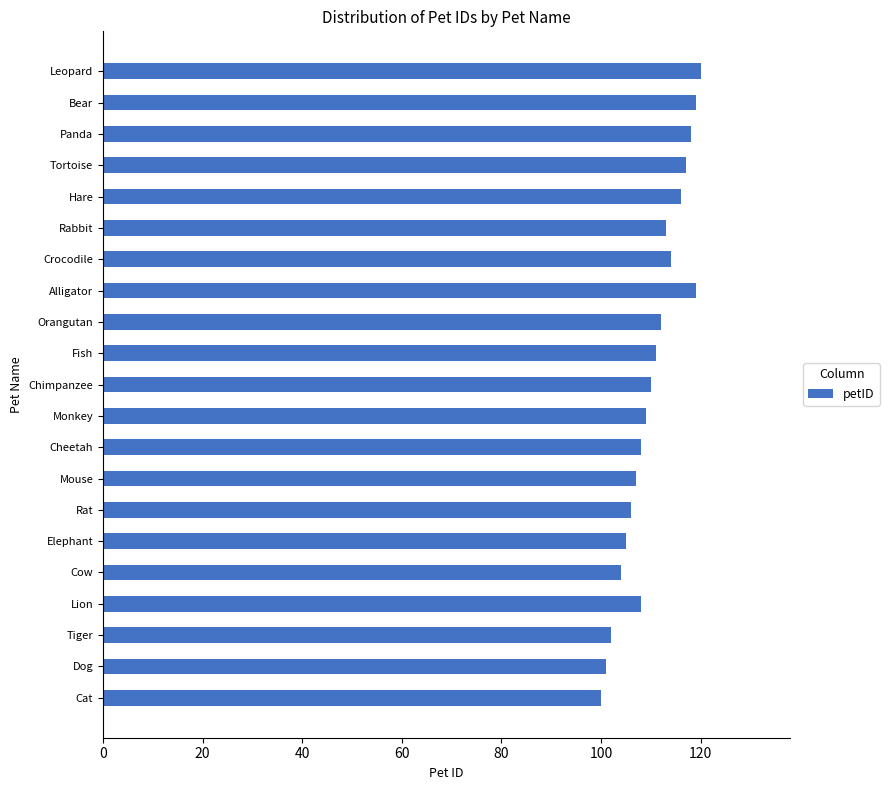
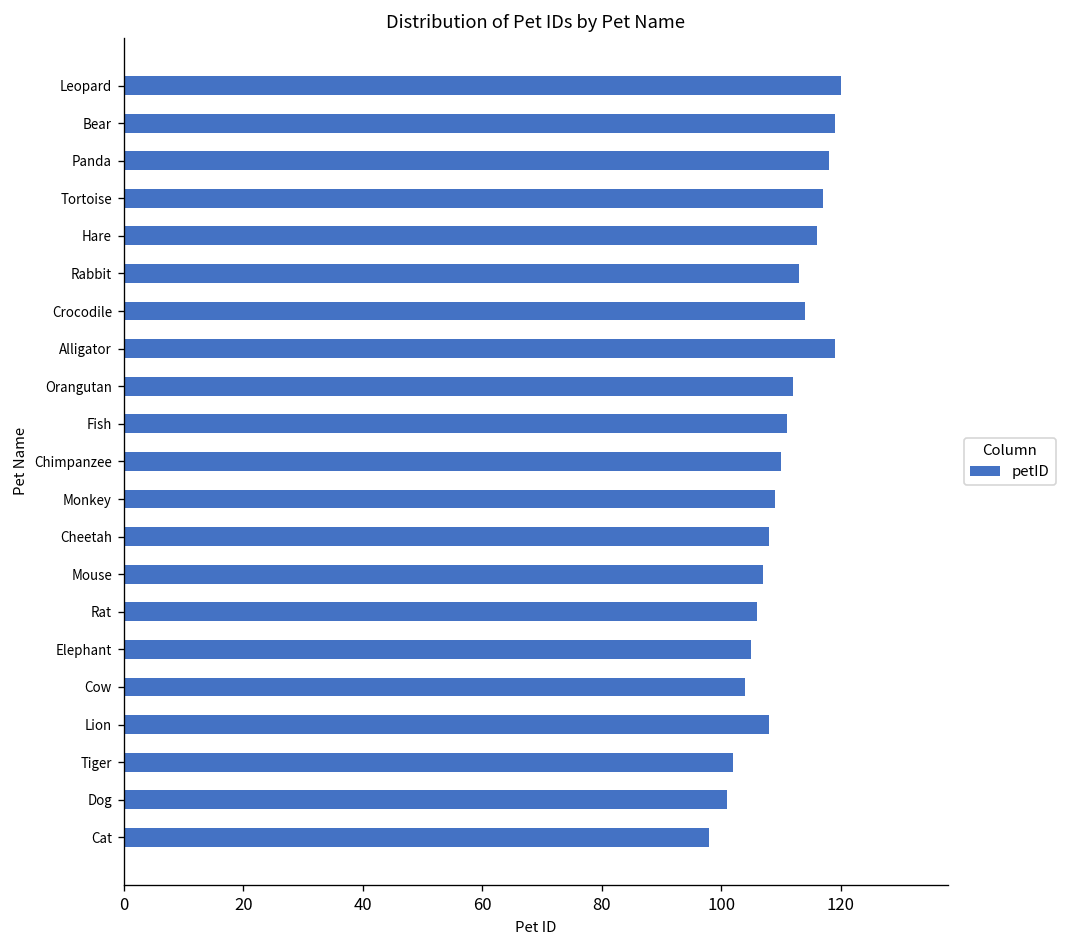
Cat: 100 -> 98
